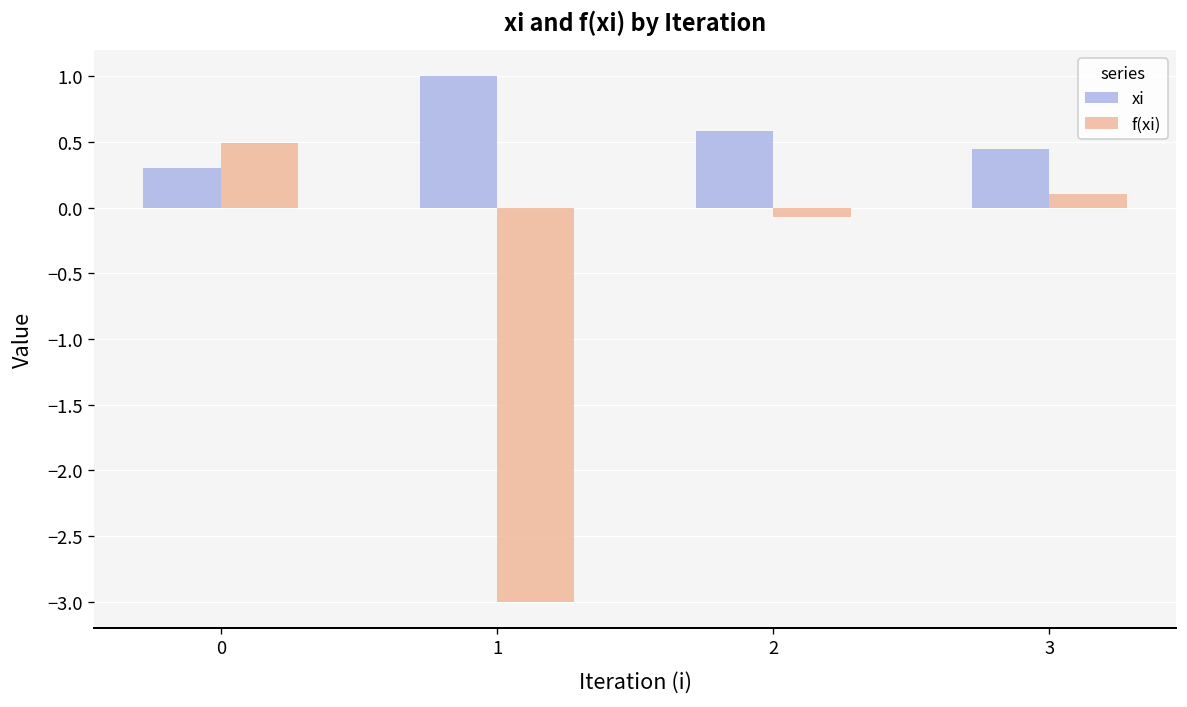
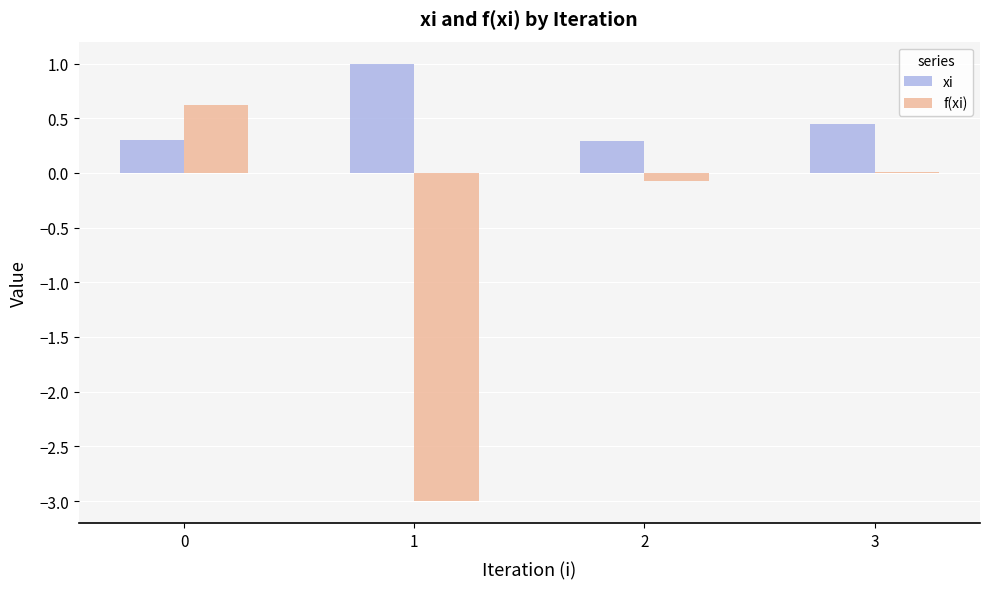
f(xi), 0: 0.49 -> 0.63
xi, 2: 0.59 -> 0.29
f(xi), 3: 0.11 -> 0.01
